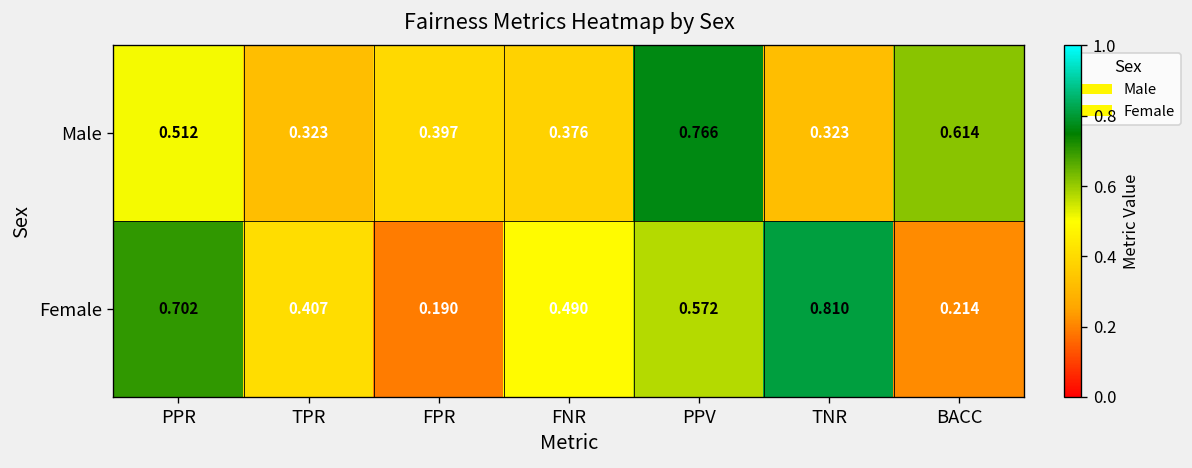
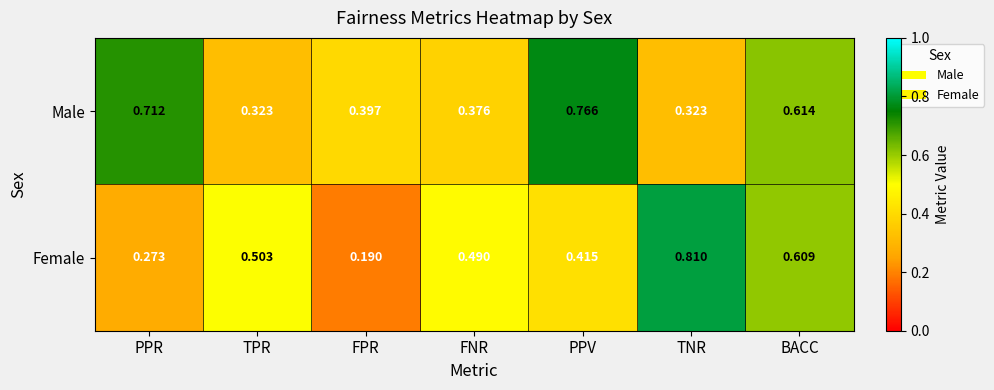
Male, PPR: 0.512 -> 0.712
Female, PPR: 0.702 -> 0.273
Female, TPR: 0.407 -> 0.503
Female, PPV: 0.572 -> 0.415
Female, BACC: 0.214 -> 0.609
